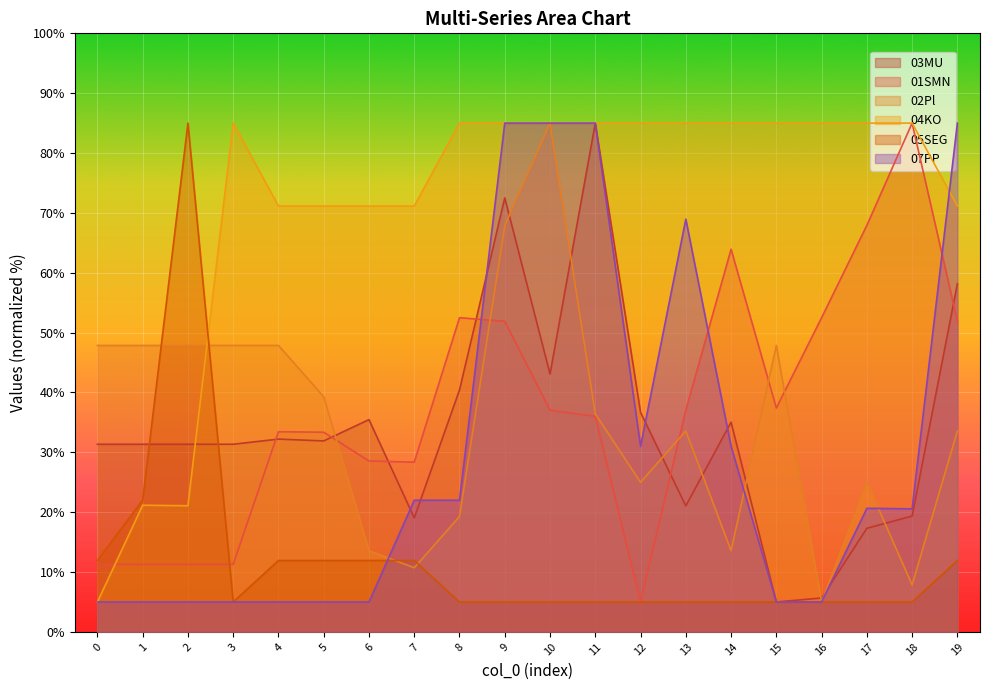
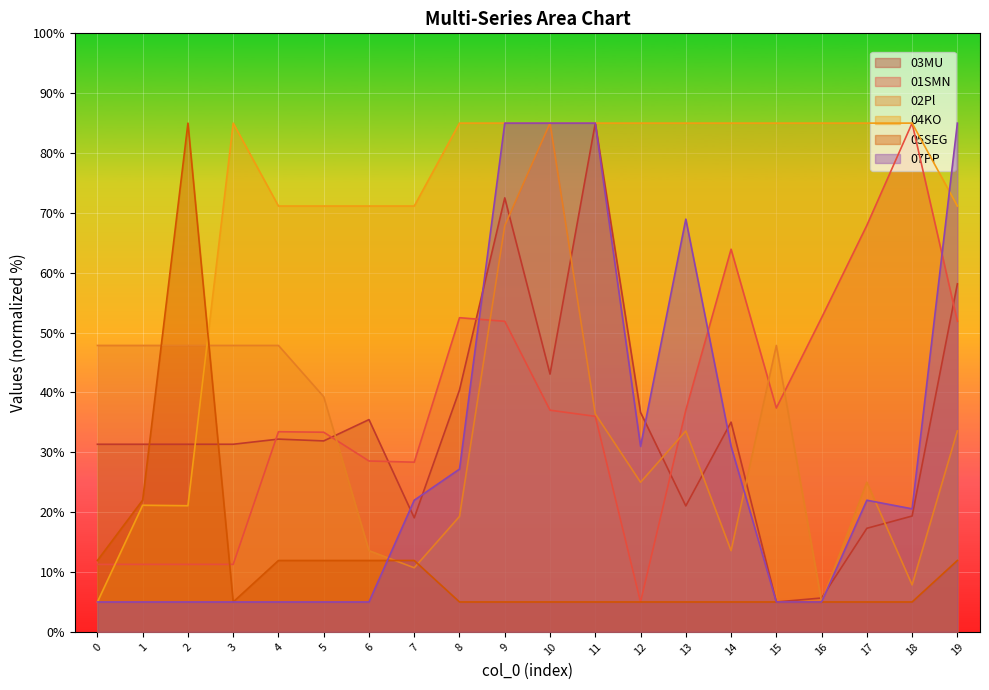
07PP, 8: 22% -> 27%
07PP, 17: 21% -> 22%
